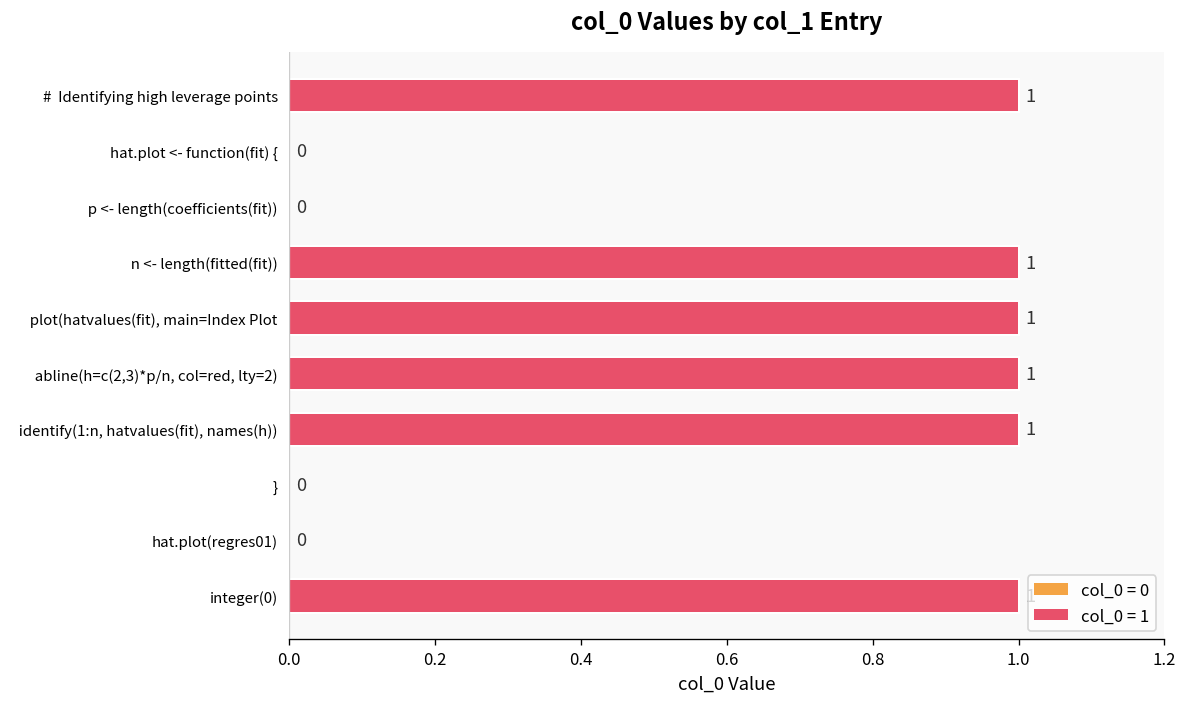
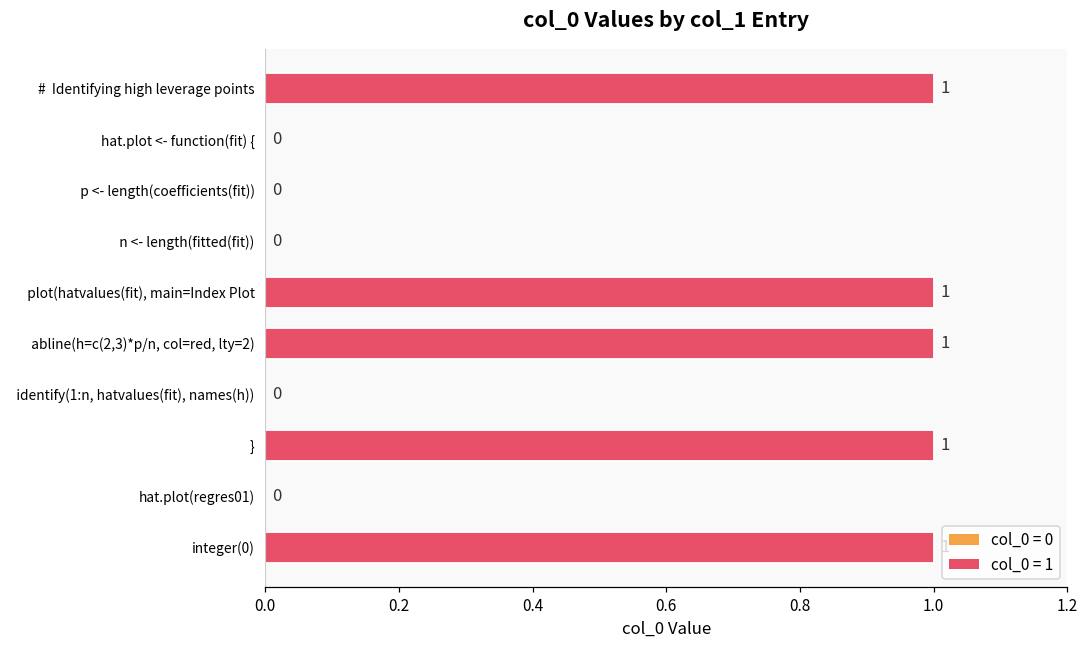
n <- length(fitted(fit)): 1 -> 0
identify(1:n, hatvalues(fit), names(h)): 1 -> 0
}: 0 -> 1
